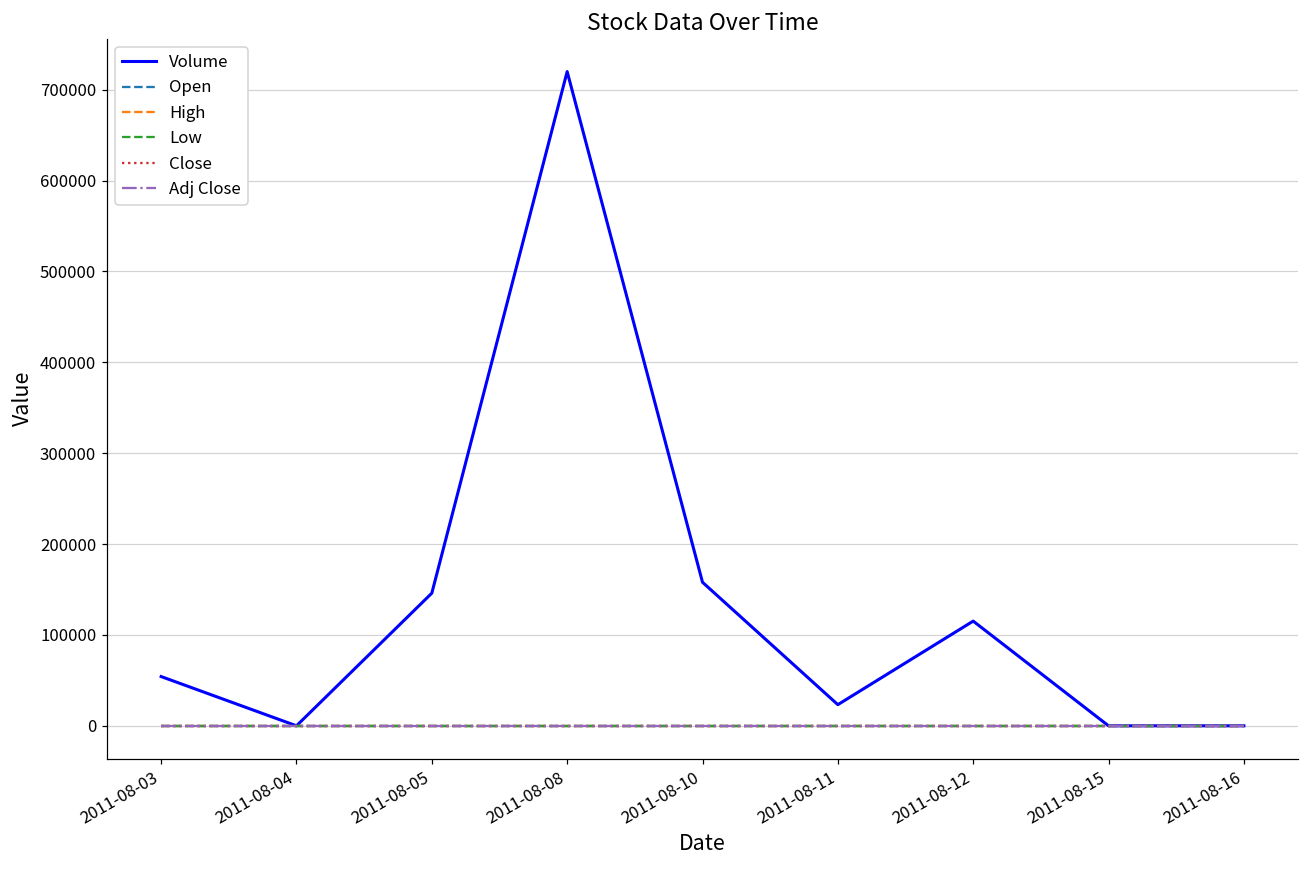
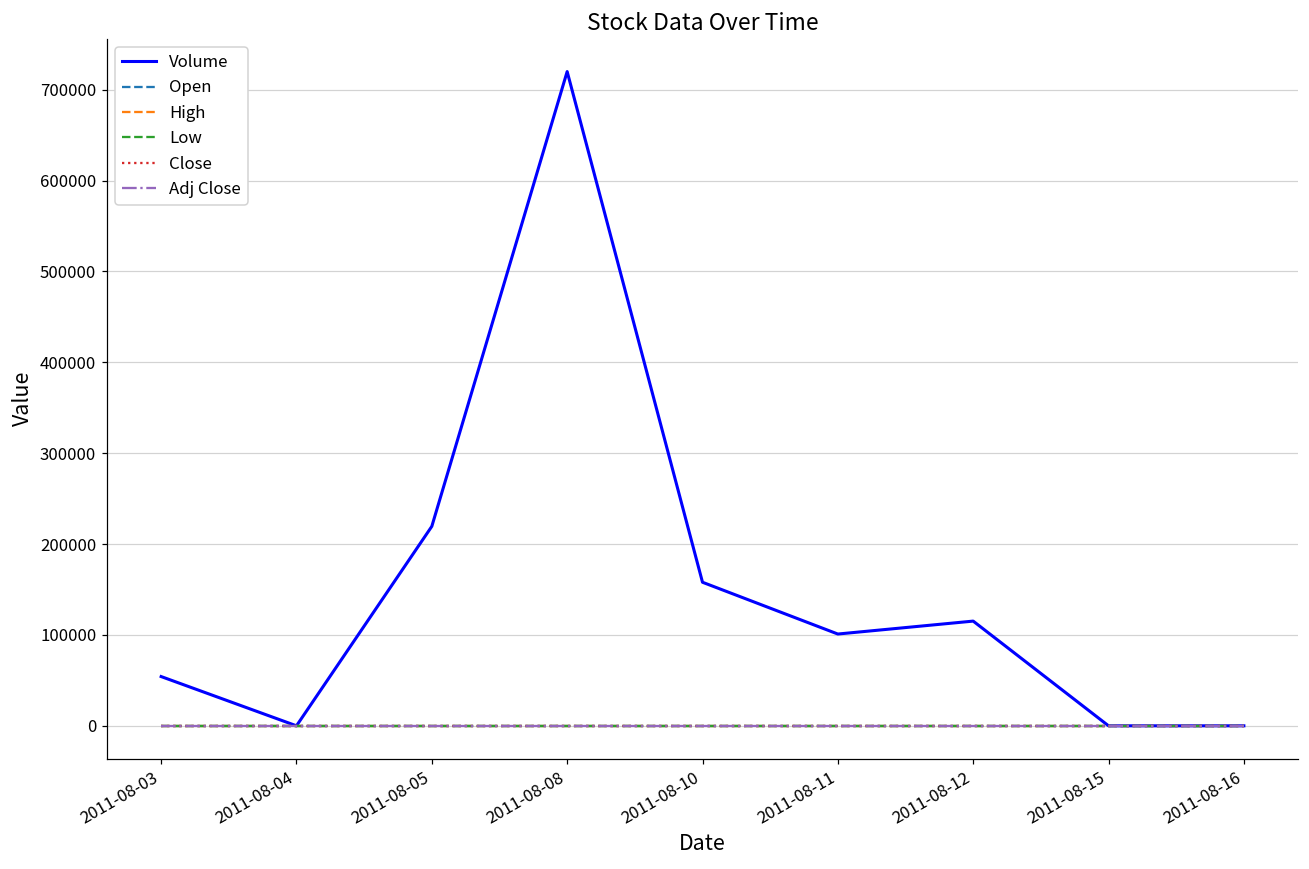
Volume, 2011-08-05: 150000 -> 220000
Volume, 2011-08-11: 20000 -> 100000
